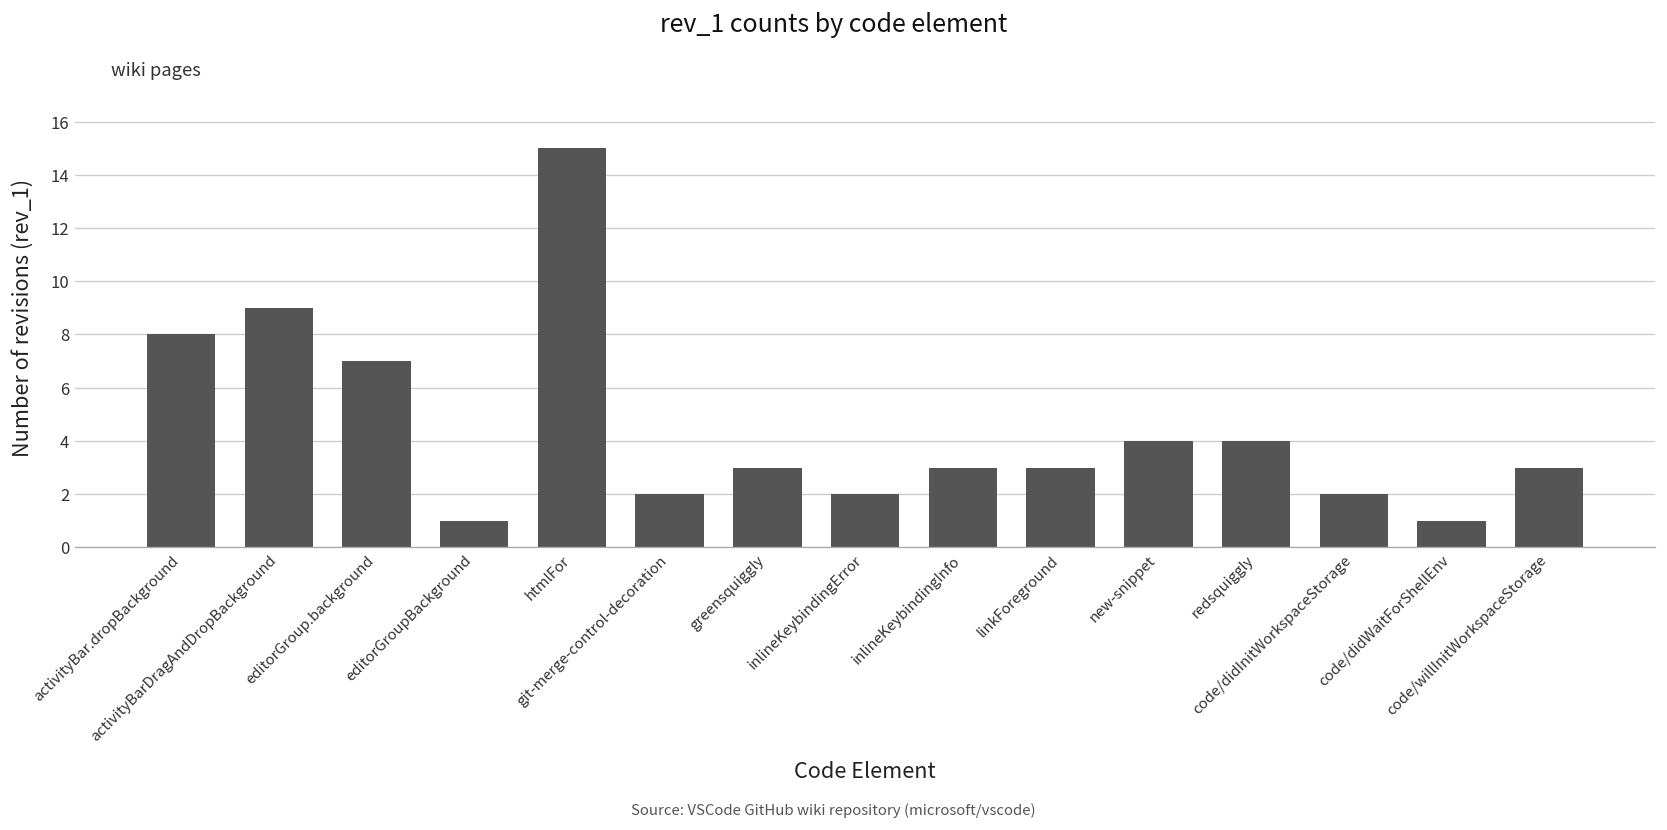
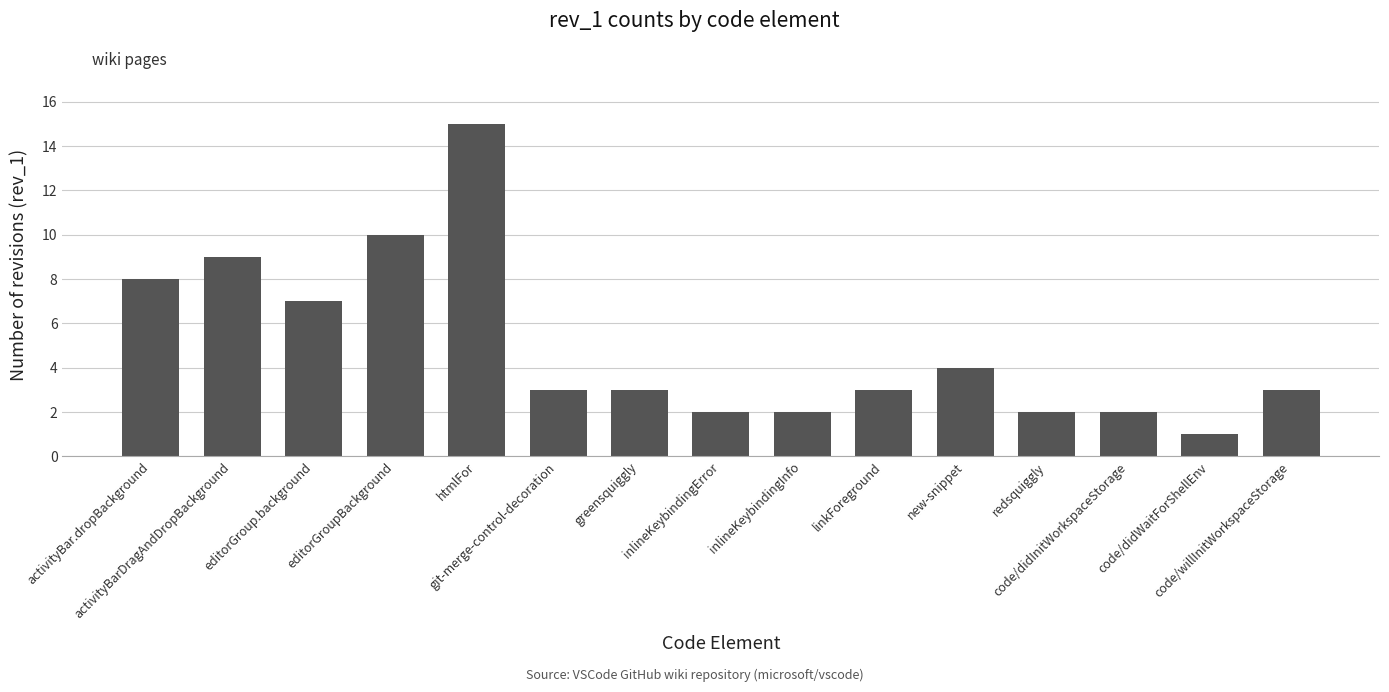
editorGroupBackground: 1 -> 10
git-merge-control-decoration: 2 -> 3
inlineKeybindingInfo: 3 -> 2
redsquiggly: 4 -> 2
